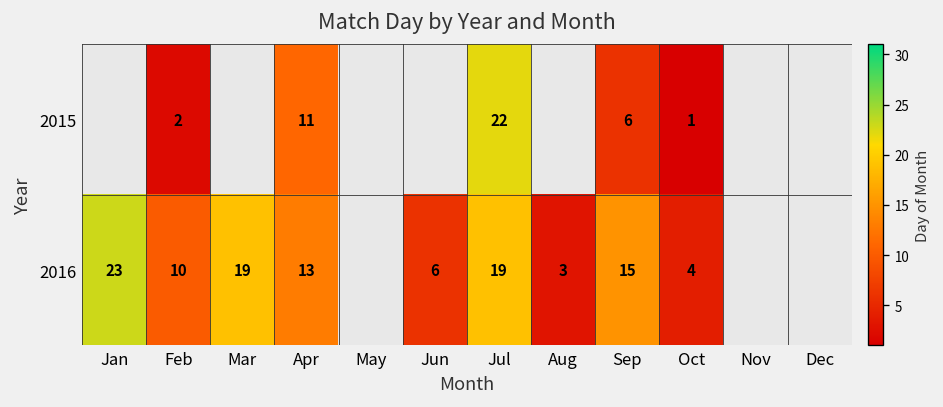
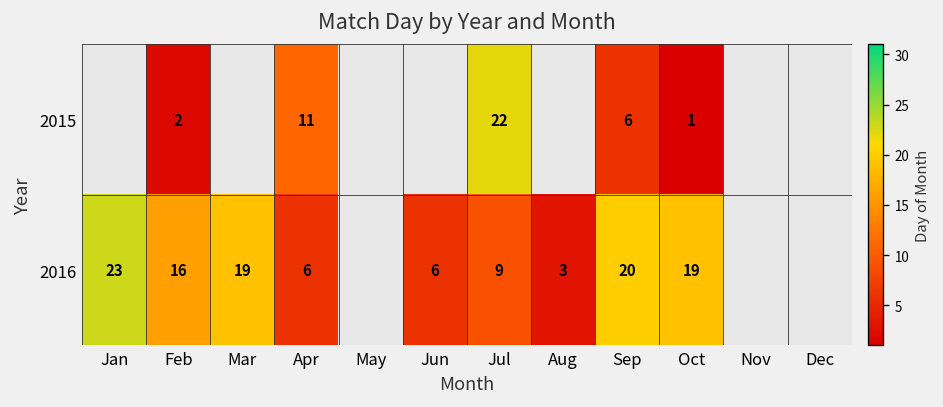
2016, Feb: 10 -> 16
2016, Apr: 13 -> 6
2016, Jul: 19 -> 9
2016, Sep: 15 -> 20
2016, Oct: 4 -> 19
